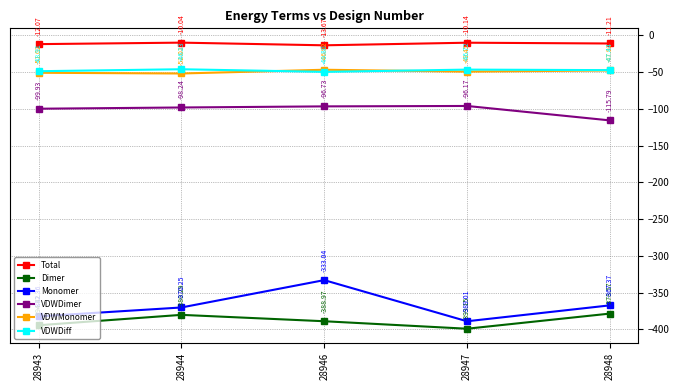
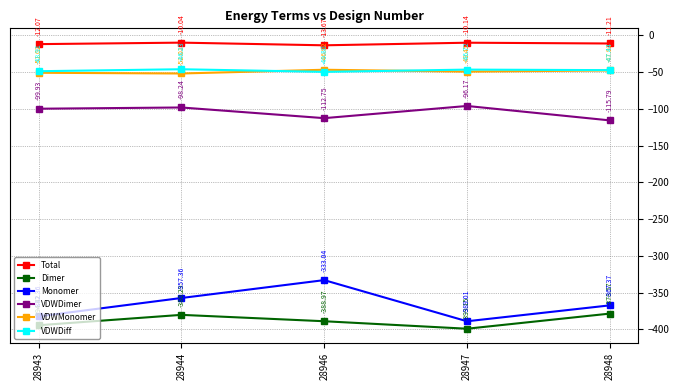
Monomer, 28944: -370.25 -> -357.36
VDWDimer, 28946: -96.73 -> -112.75
